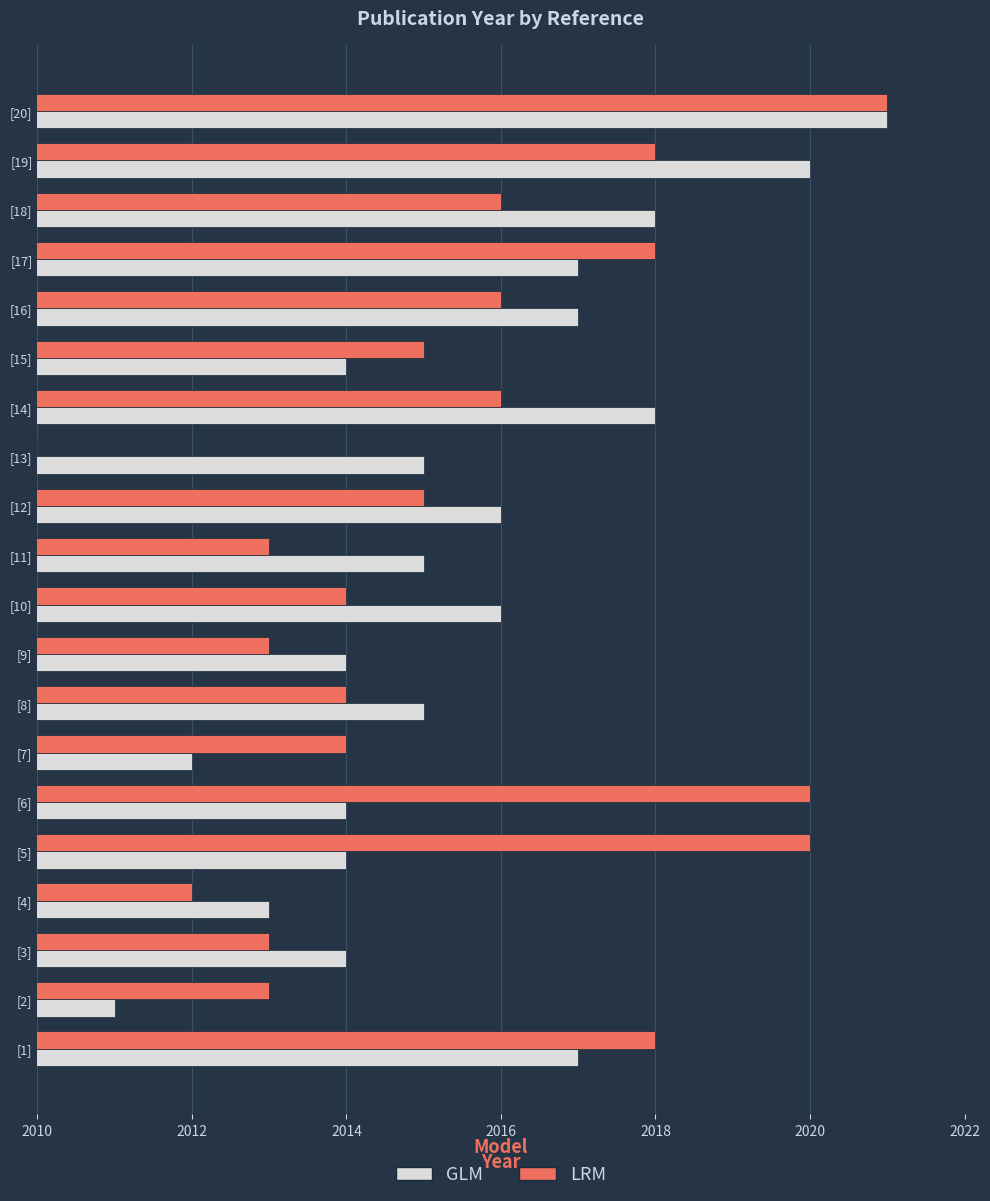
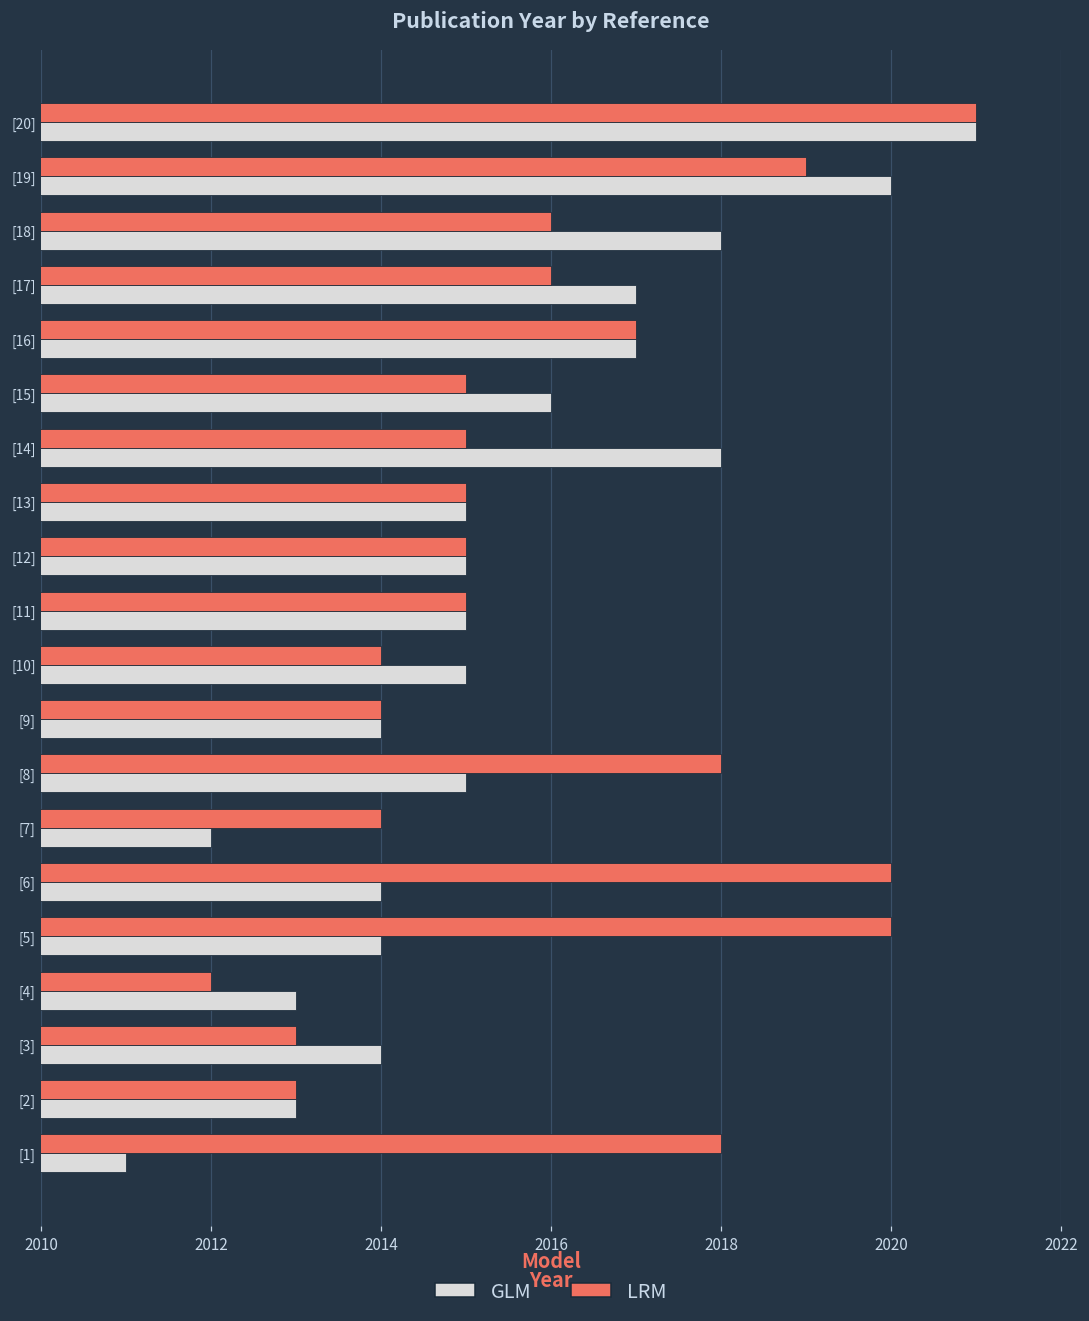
LRM, [19]: 2018 -> 2019
LRM, [17]: 2018 -> 2016
LRM, [16]: 2016 -> 2017
GLM, [15]: 2014 -> 2016
LRM, [14]: 2016 -> 2015
LRM, [13]: 2010 -> 2015
GLM, [12]: 2016 -> 2015
LRM, [11]: 2013 -> 2015
GLM, [10]: 2016 -> 2015
LRM, [9]: 2013 -> 2014
LRM, [8]: 2014 -> 2018
GLM, [2]: 2011 -> 2013
GLM, [1]: 2017 -> 2011
